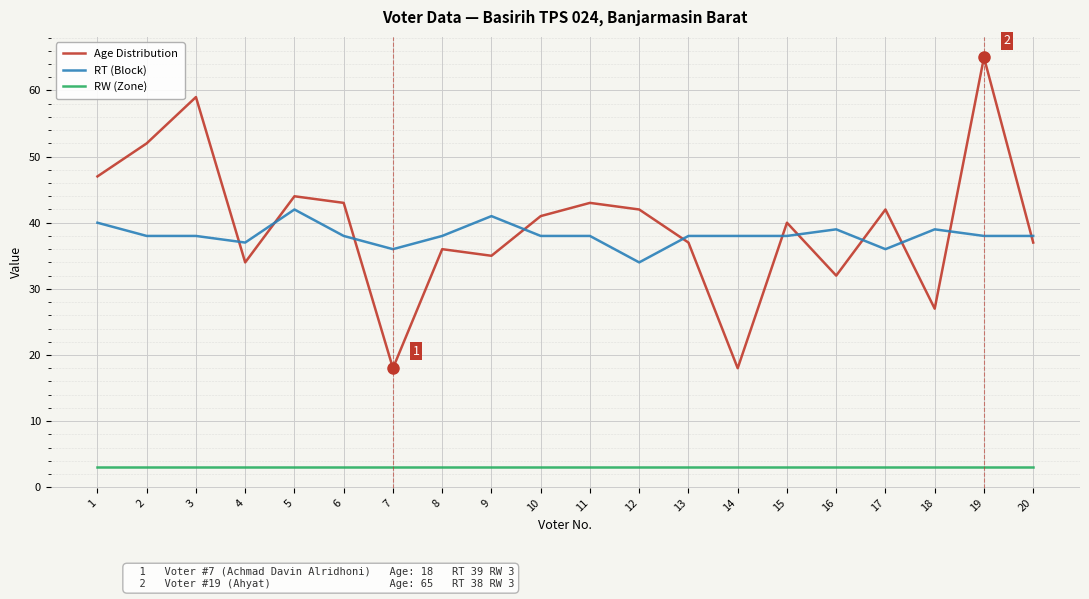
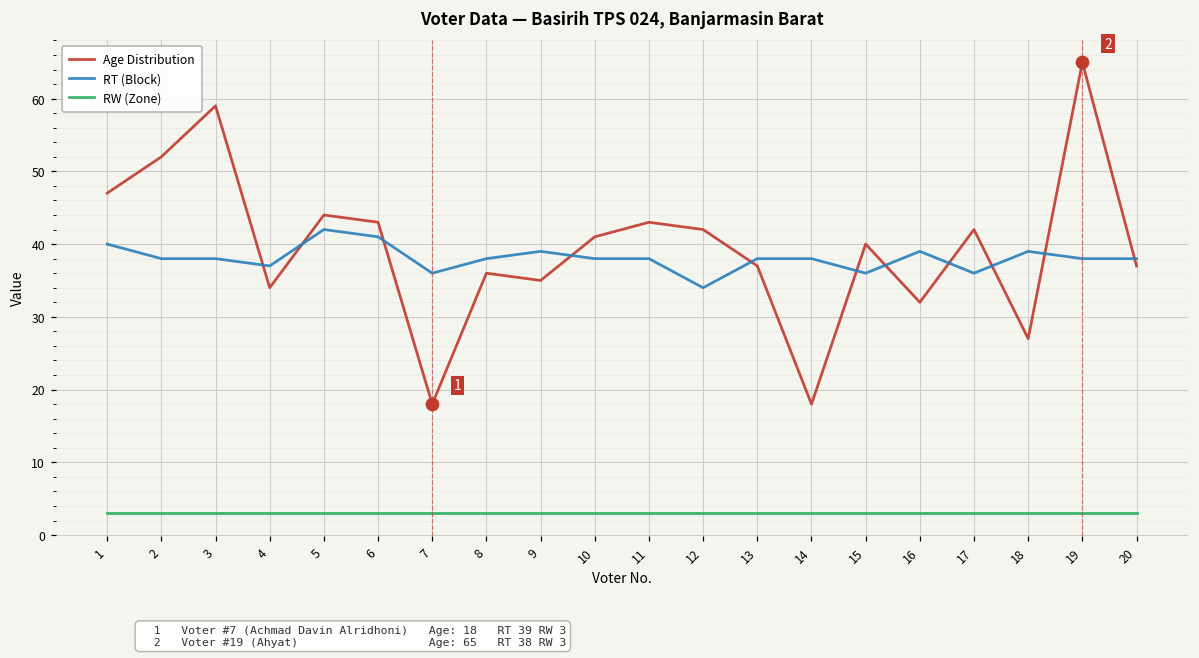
RT (Block), 6: 38 -> 41
RT (Block), 9: 41 -> 39
RT (Block), 15: 38 -> 36
